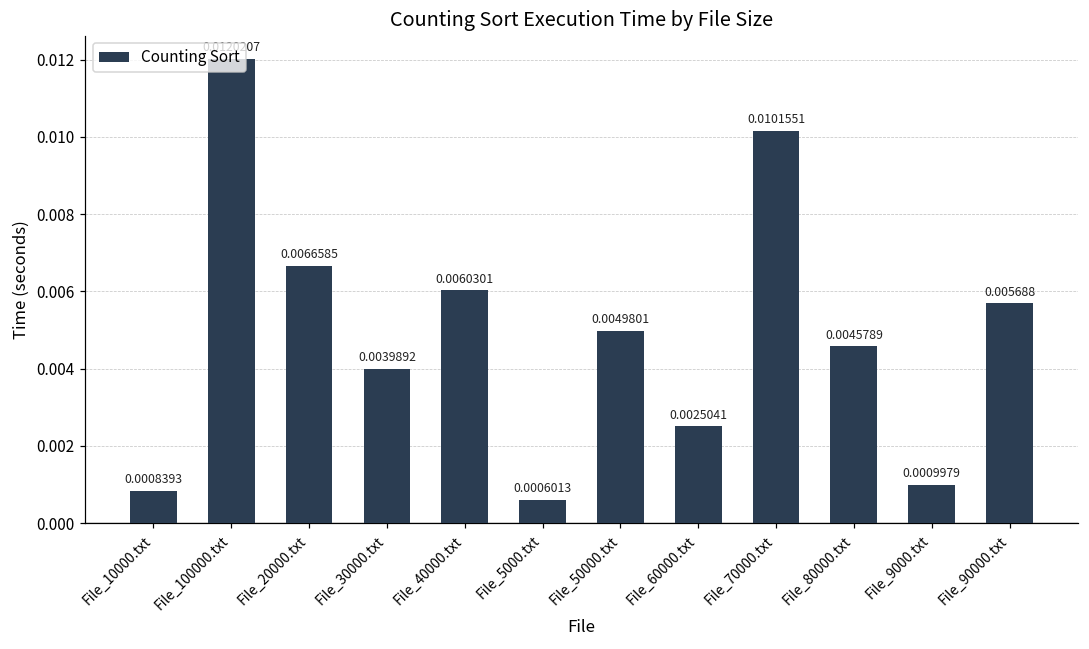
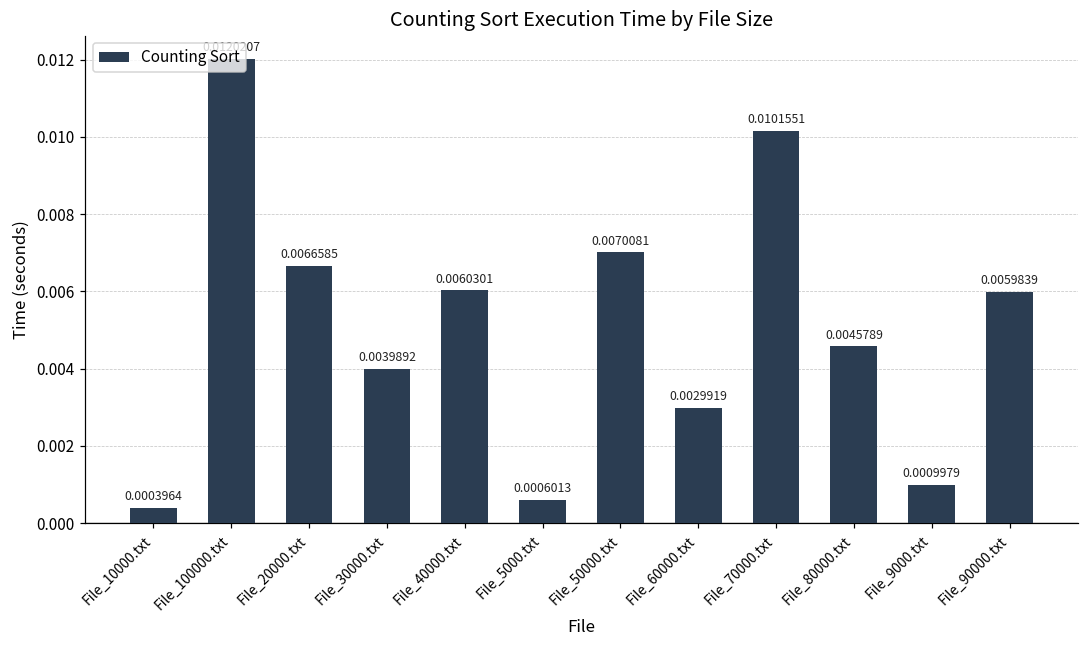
File_10000.txt: 0.0008393 -> 0.0003964
File_50000.txt: 0.0049801 -> 0.0070081
File_60000.txt: 0.0025041 -> 0.0029919
File_90000.txt: 0.005688 -> 0.0059839
